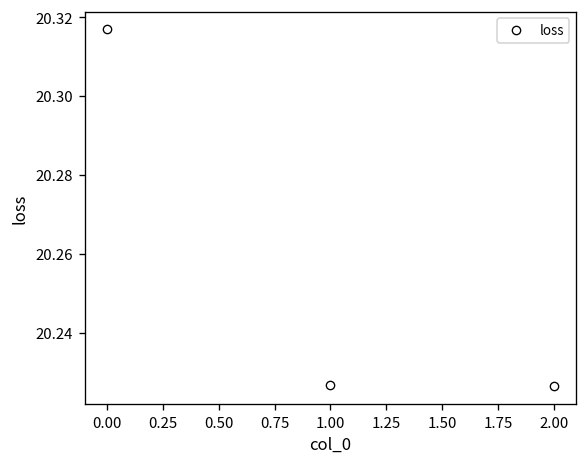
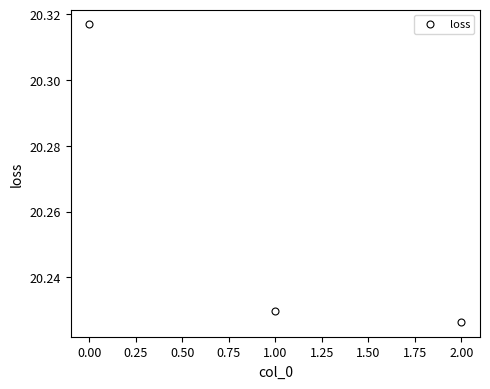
1.00: 20.227 -> 20.230
